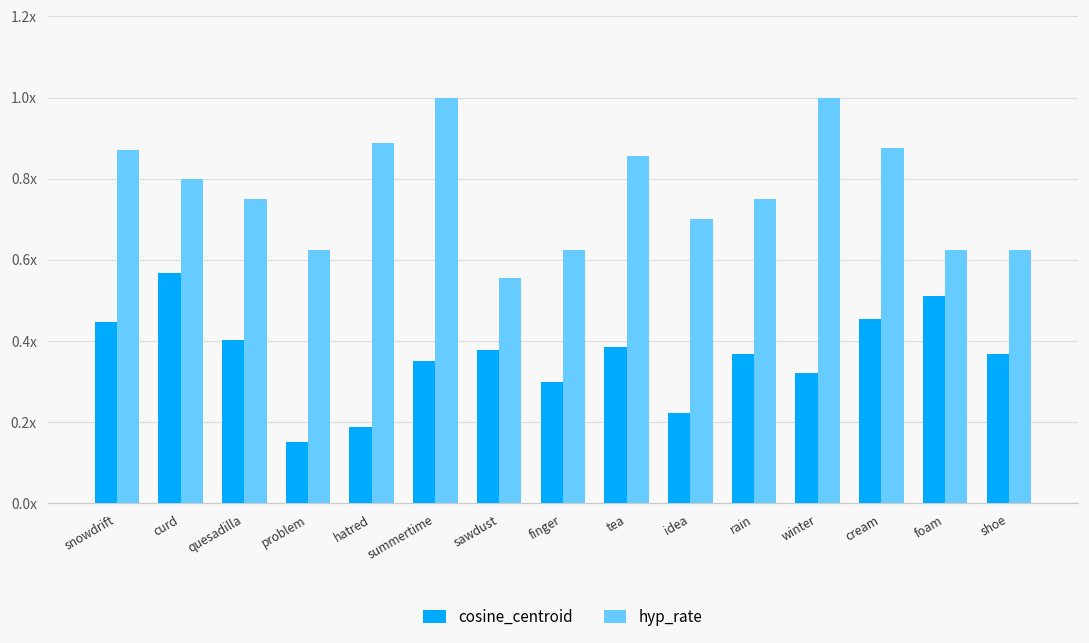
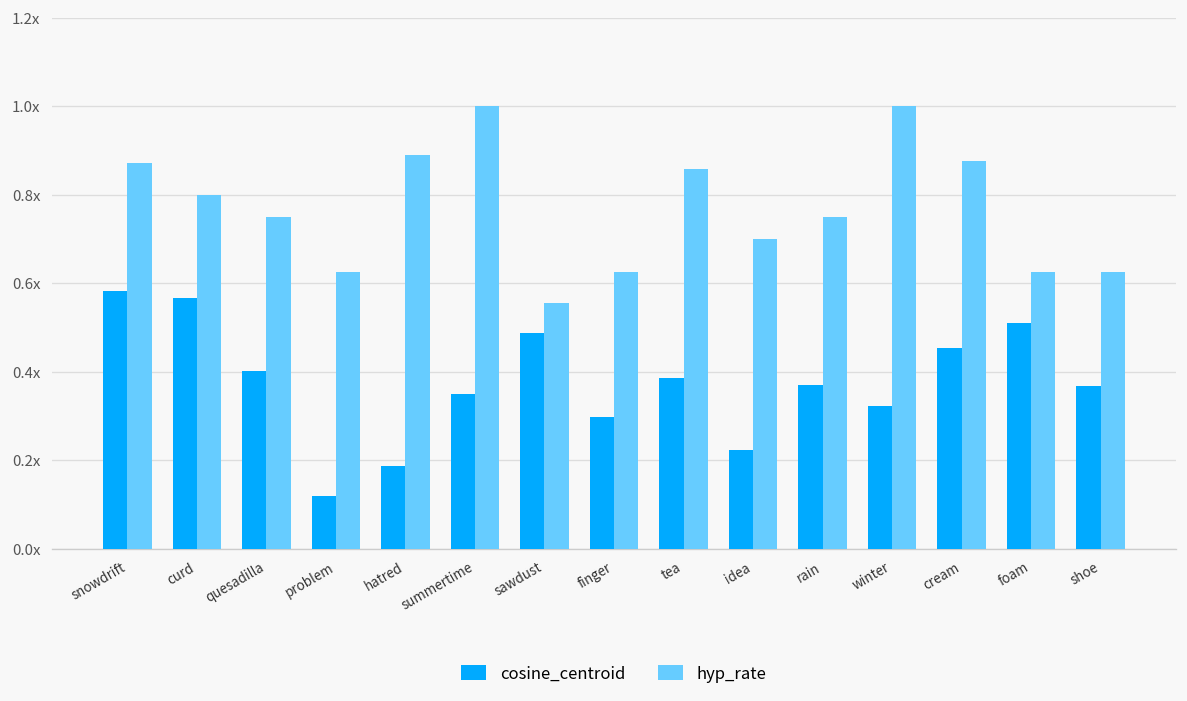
cosine_centroid, snowdrift: 0.45x -> 0.58x
cosine_centroid, problem: 0.15x -> 0.12x
cosine_centroid, sawdust: 0.38x -> 0.49x
